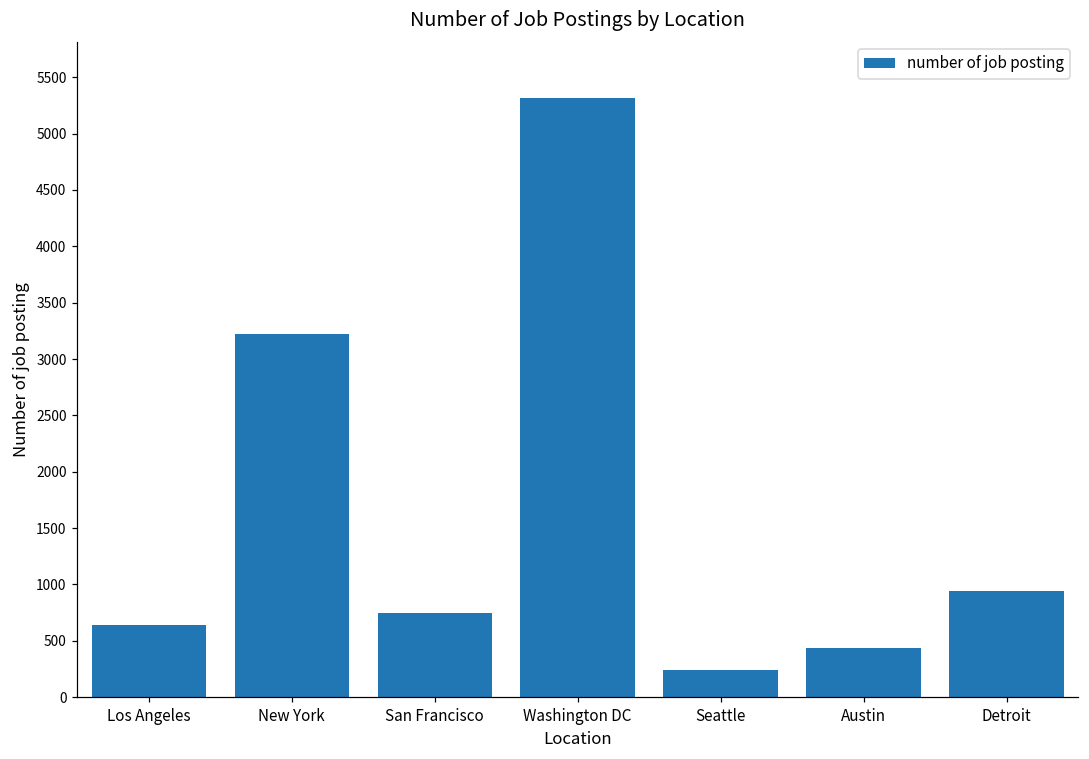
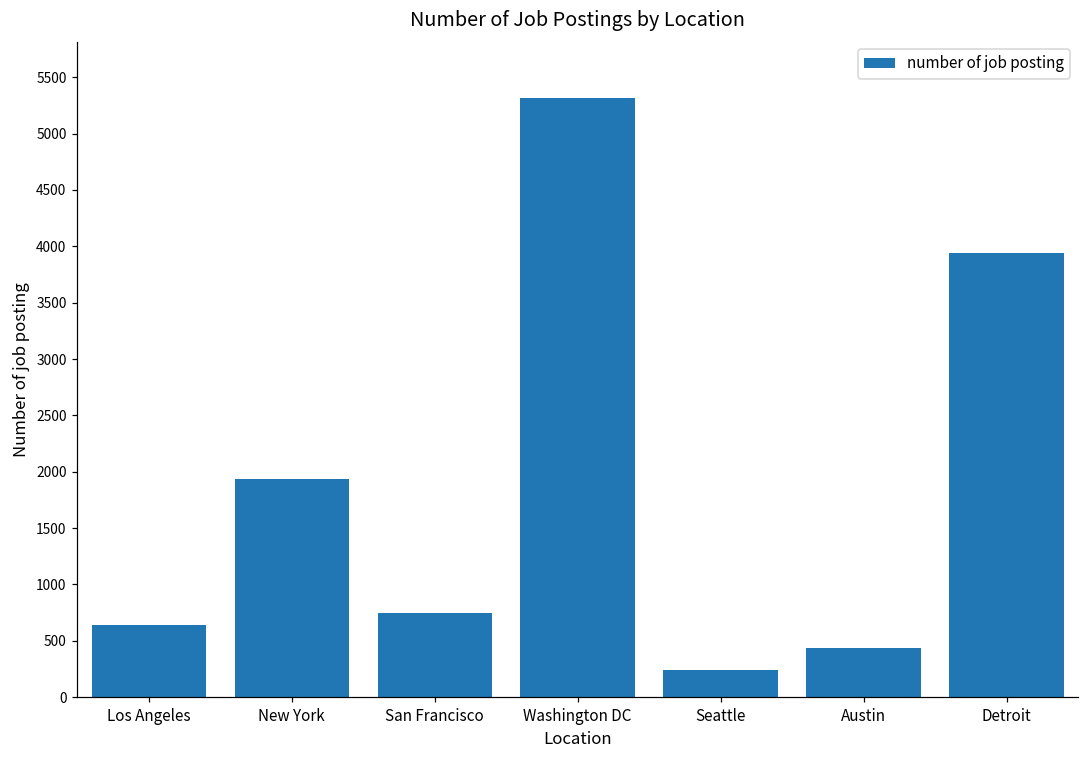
New York: 3230 -> 1940
Detroit: 950 -> 3950
